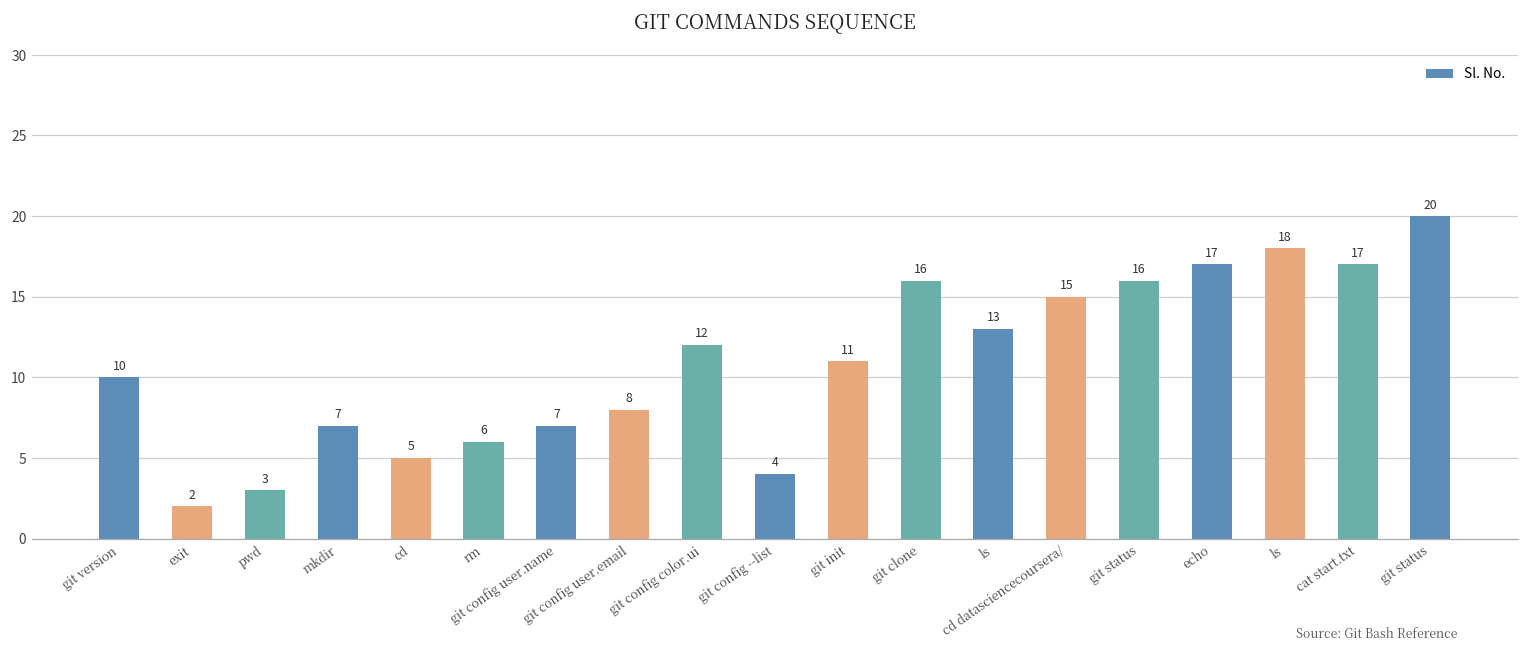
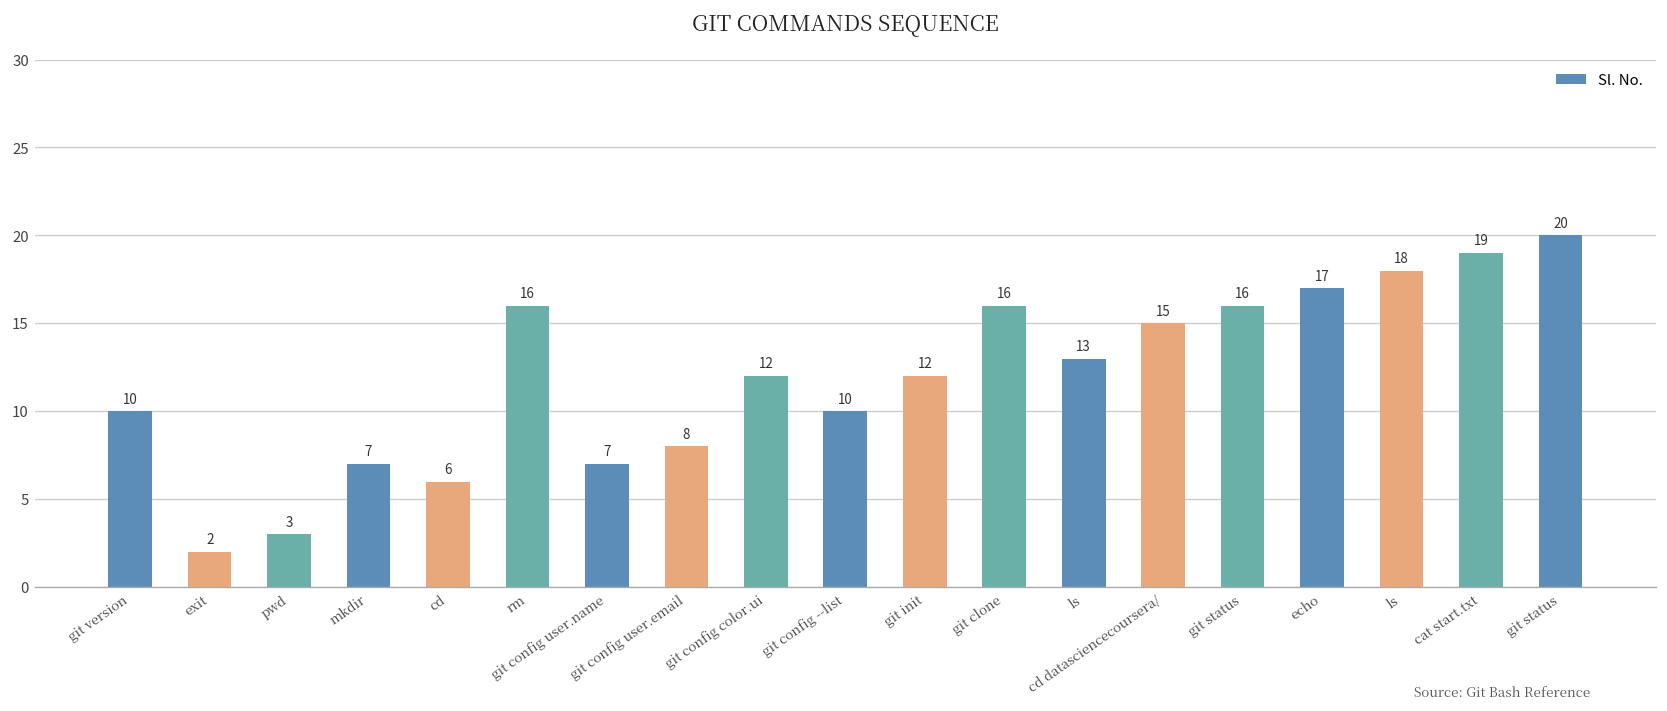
cd: 5 -> 6
rm: 6 -> 16
git config --list: 4 -> 10
git init: 11 -> 12
cat start.txt: 17 -> 19
